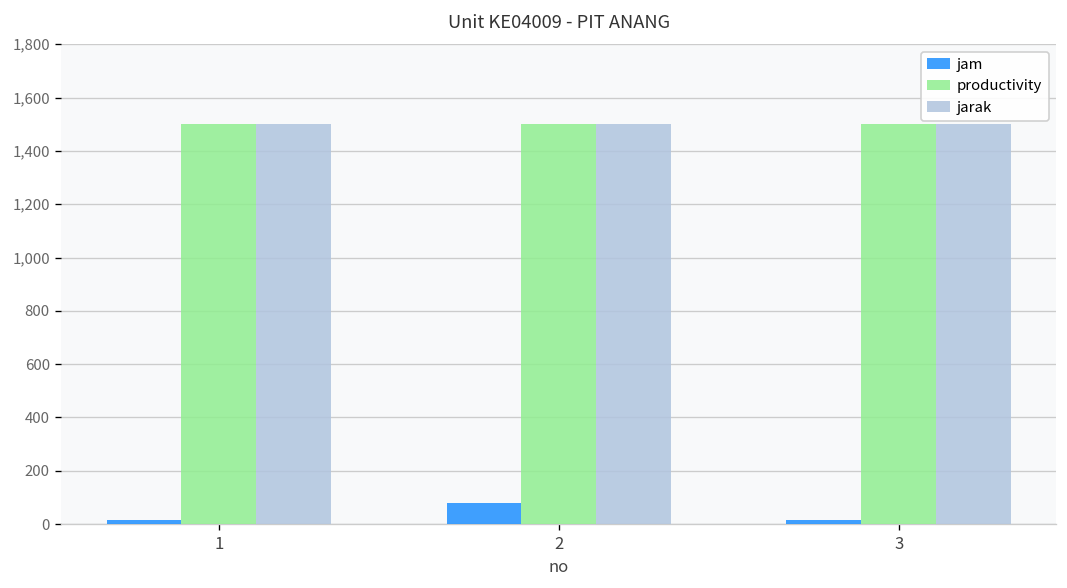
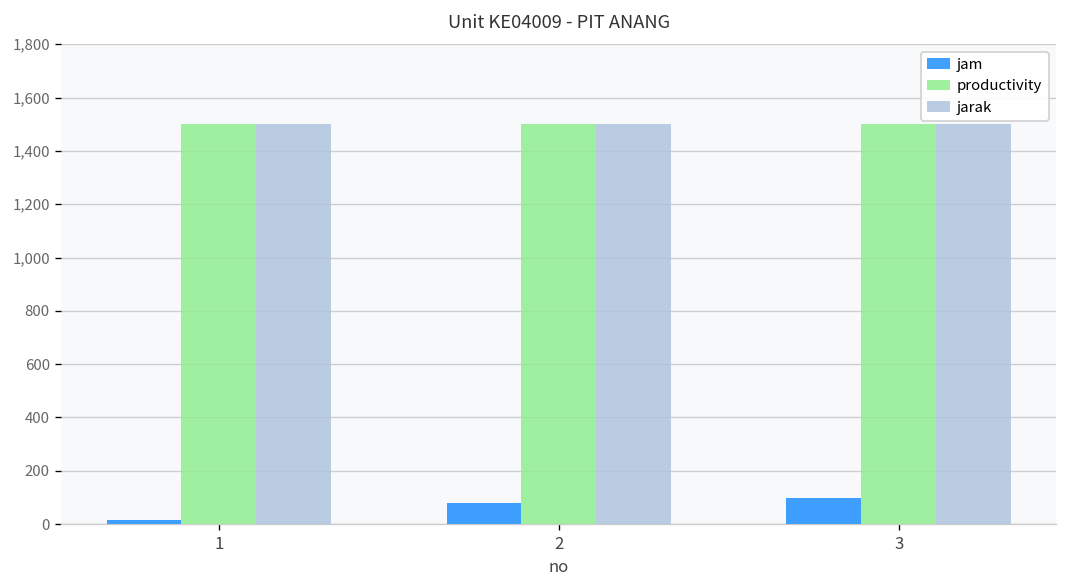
jam, 3: 20 -> 100
